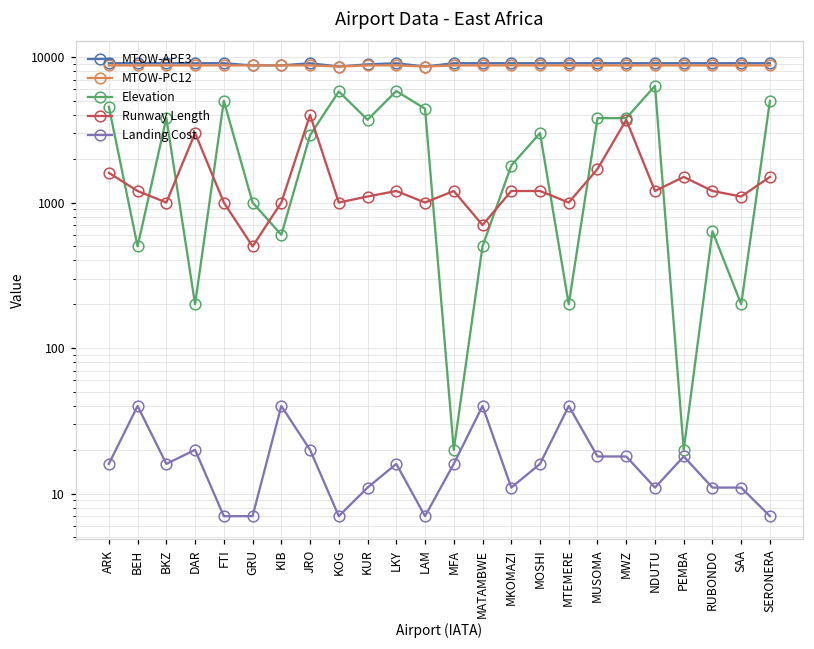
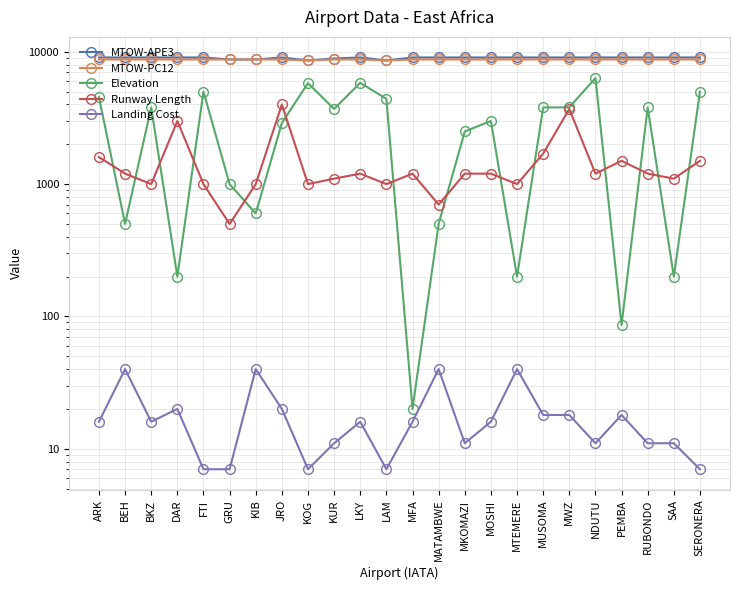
Elevation, MKOMAZI: 1800 -> 2500
Elevation, PEMBA: 20 -> 90
Elevation, RUBONDO: 600 -> 3800
